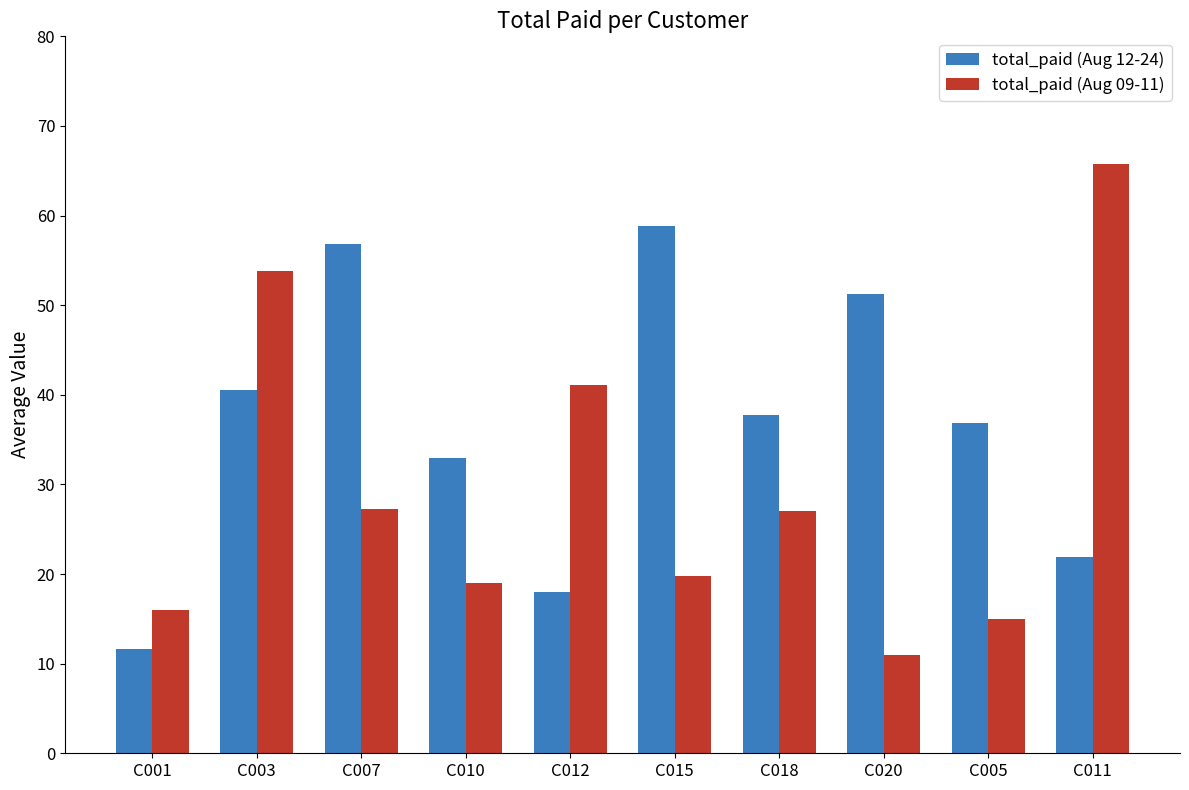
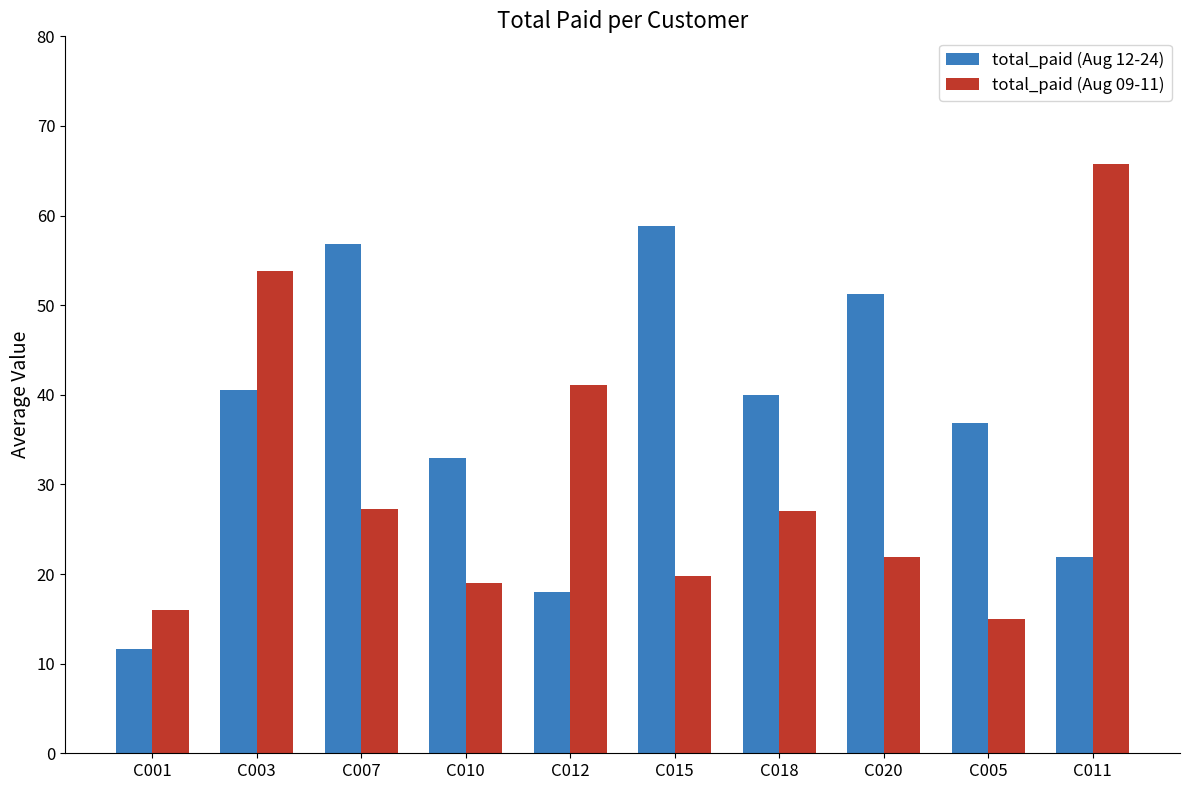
total_paid (Aug 12-24), C018: 38 -> 40
total_paid (Aug 09-11), C020: 11 -> 22
